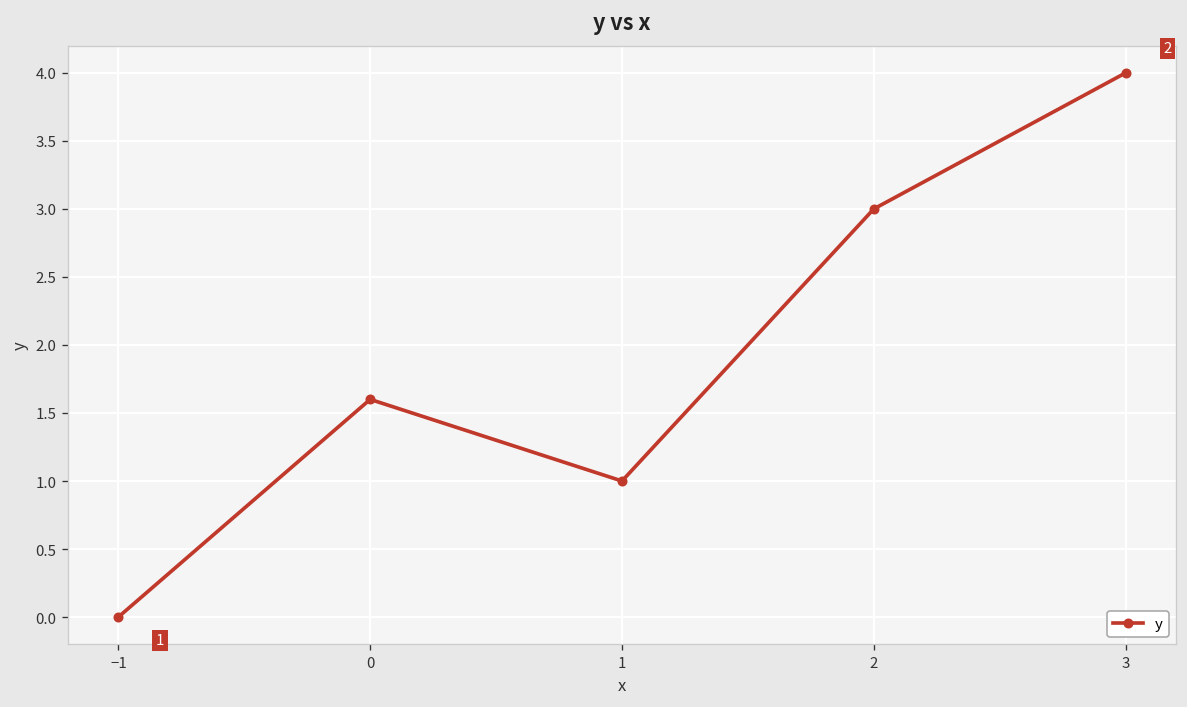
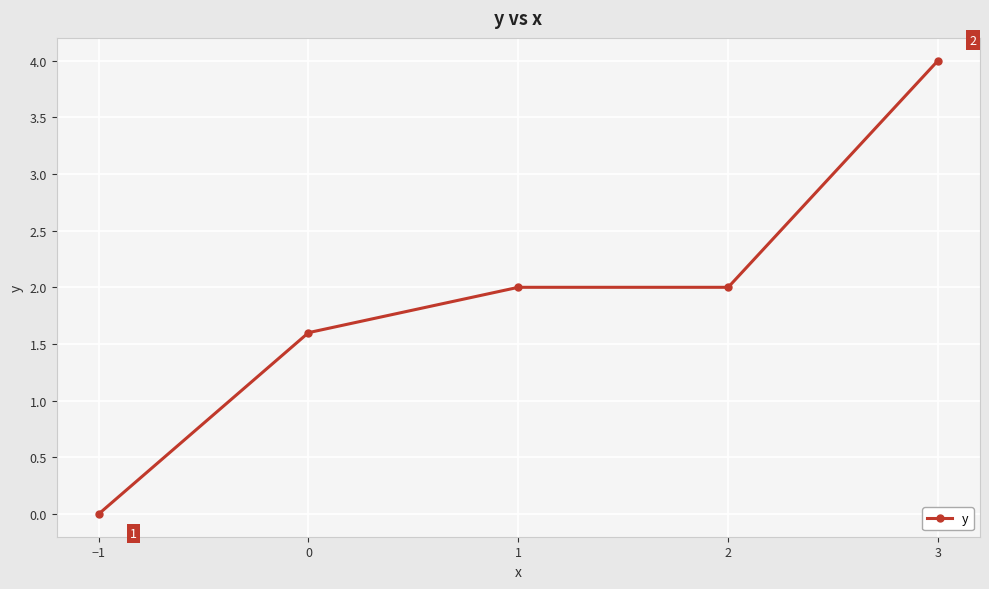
1: 1 -> 2
2: 3 -> 2
